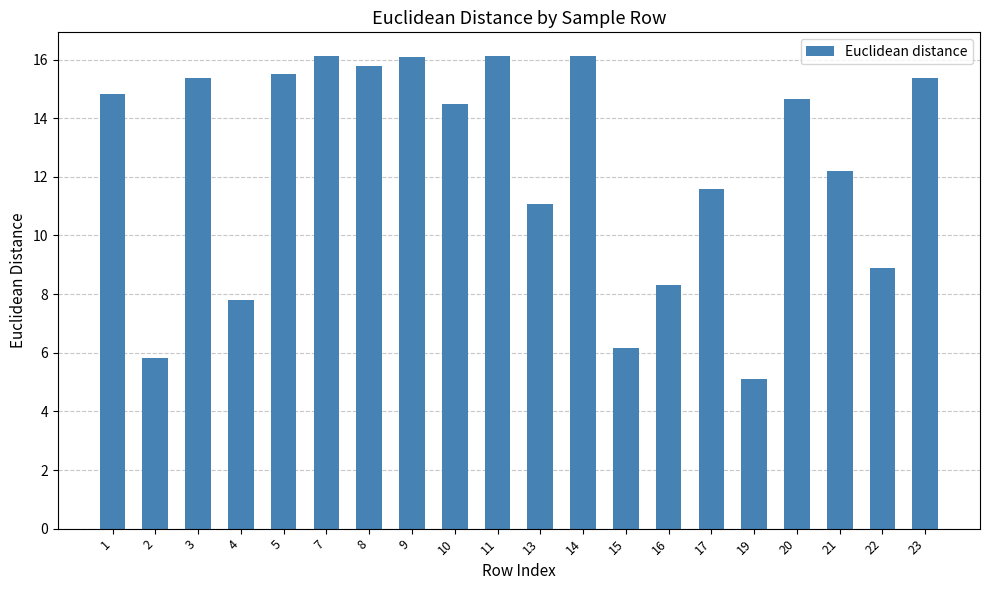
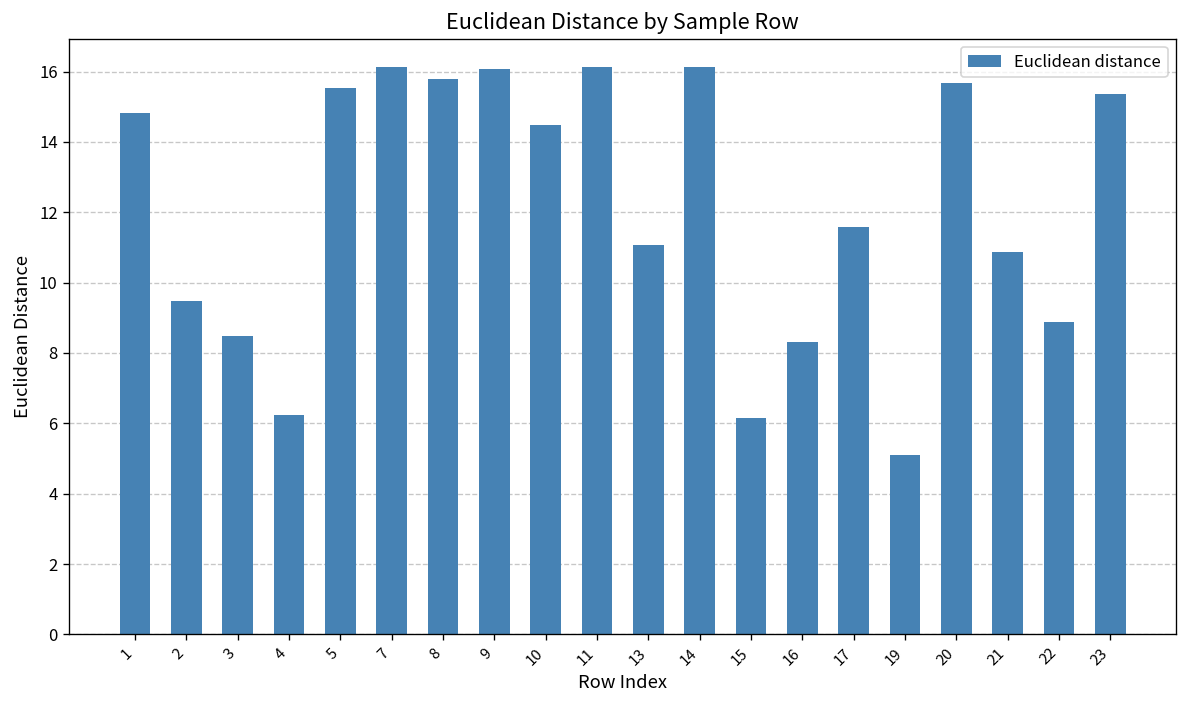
2: 5.8 -> 9.5
3: 15.4 -> 8.5
4: 7.8 -> 6.2
20: 14.7 -> 15.7
21: 12.2 -> 10.9
